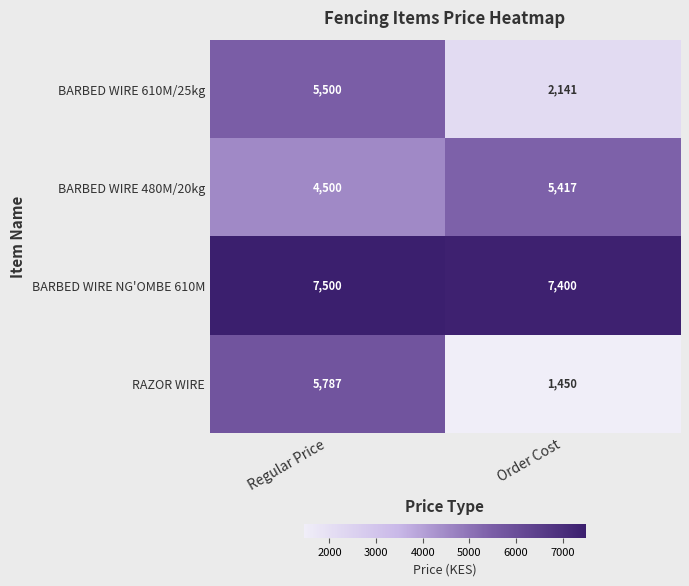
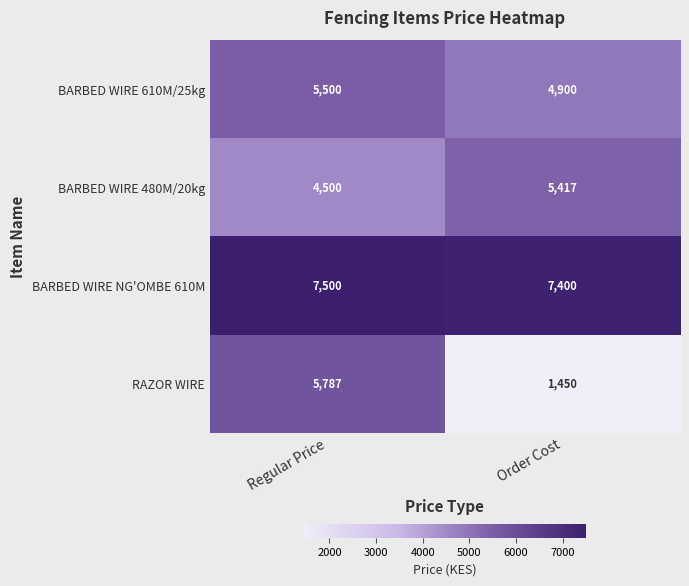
BARBED WIRE 610M/25kg, Order Cost: 2,141 -> 4,900
